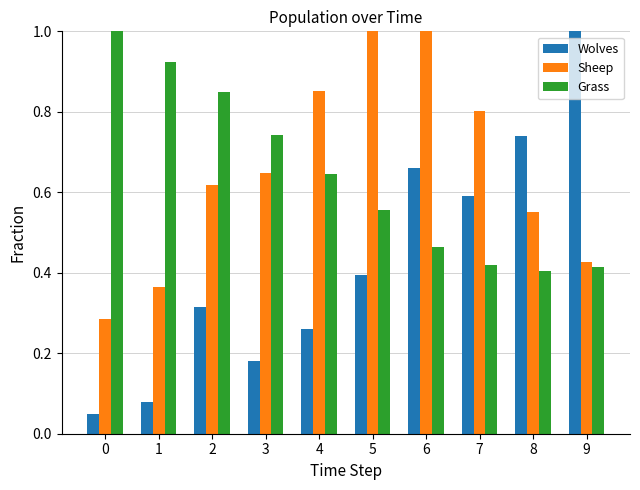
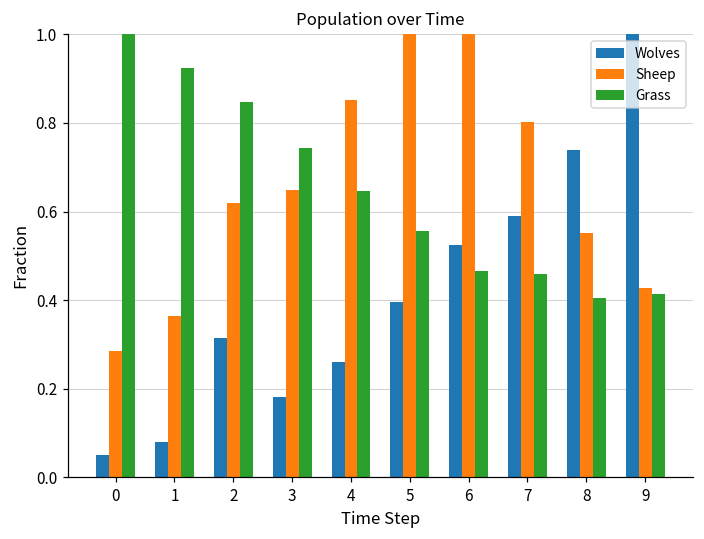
Wolves, 6: 0.66 -> 0.53
Grass, 7: 0.42 -> 0.46
